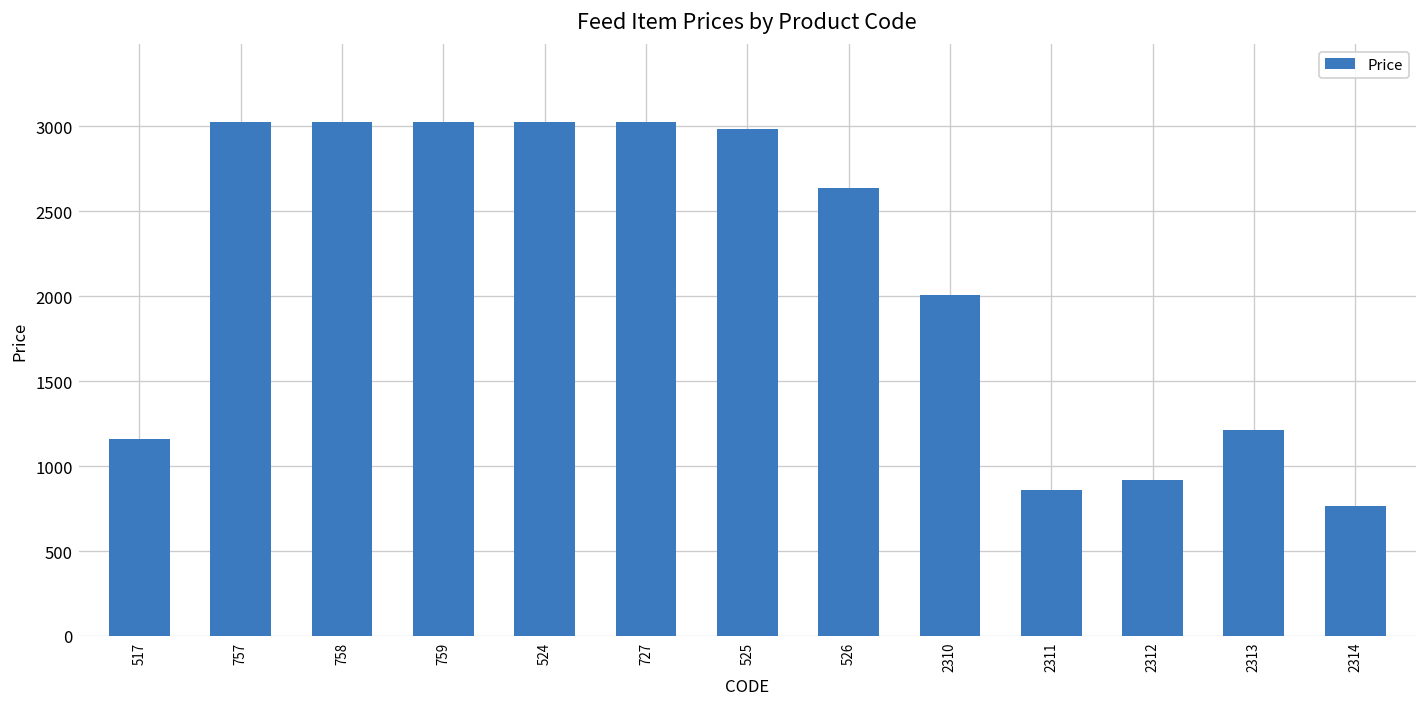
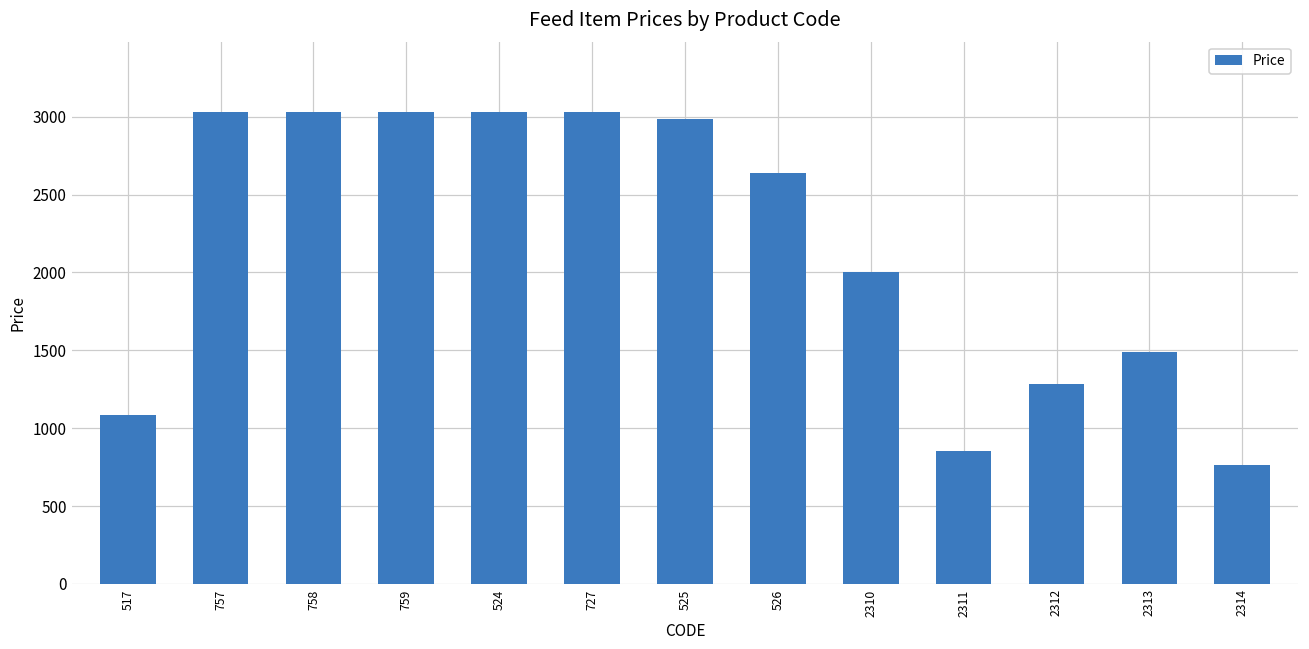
517: 1160 -> 1080
2312: 920 -> 1280
2313: 1210 -> 1490
